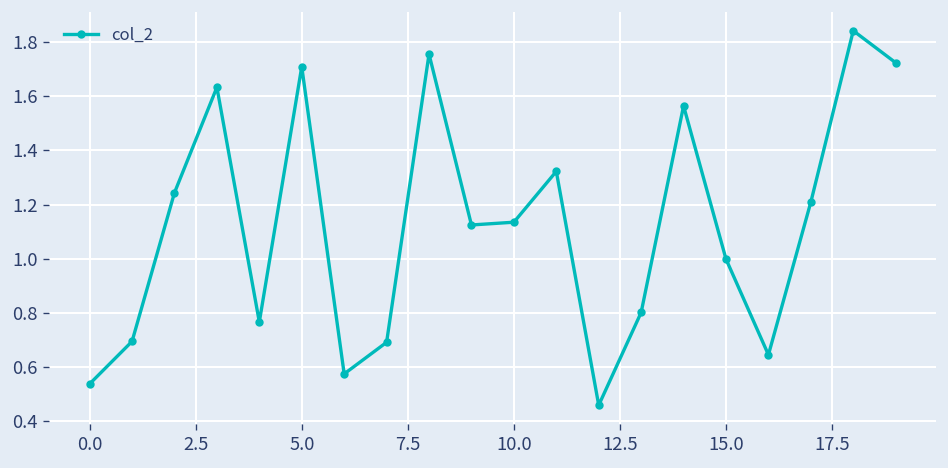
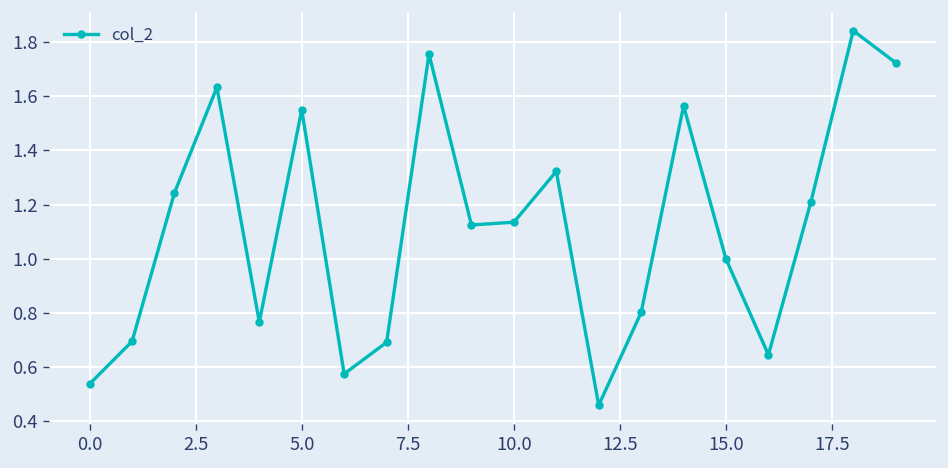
5.0: 1.71 -> 1.55
